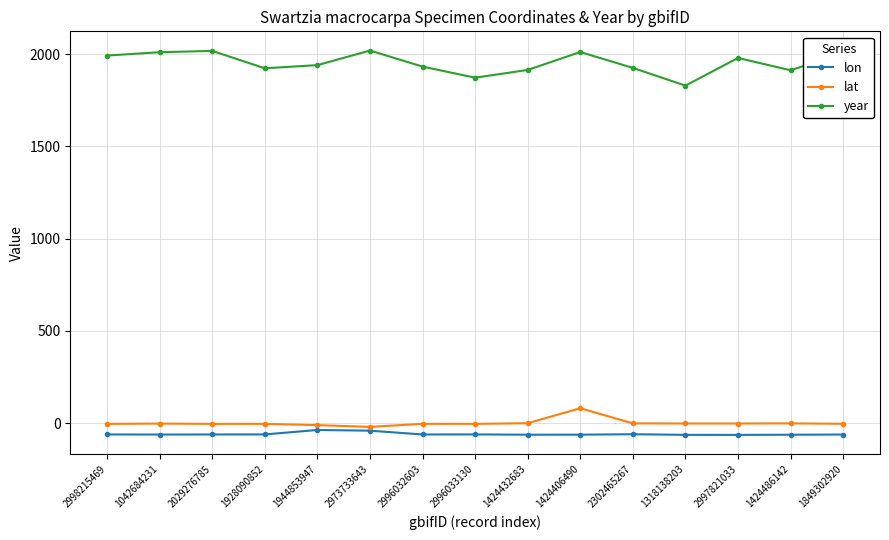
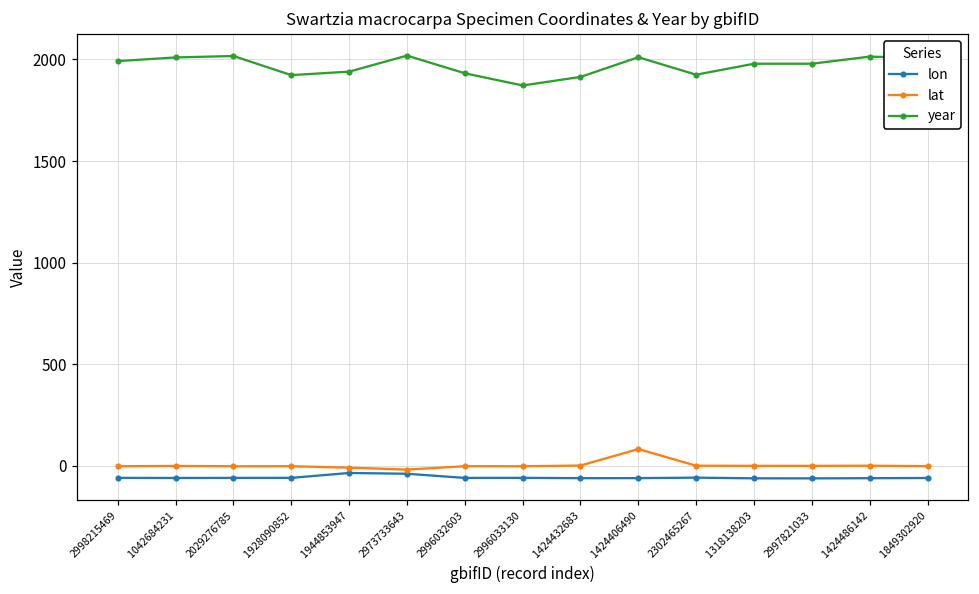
year, 1318138203: 1830 -> 1980
year, 1424486142: 1910 -> 2010
